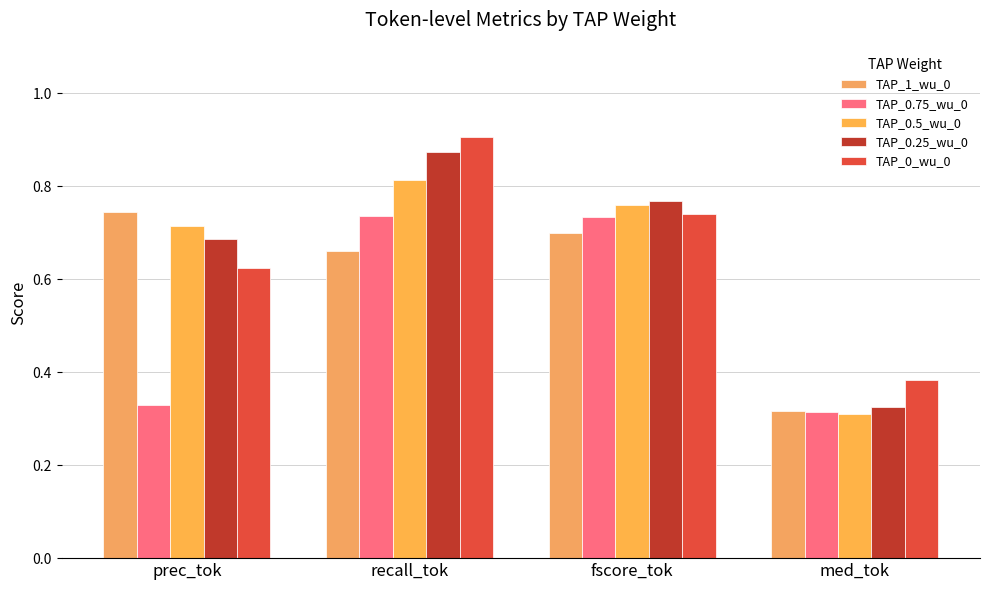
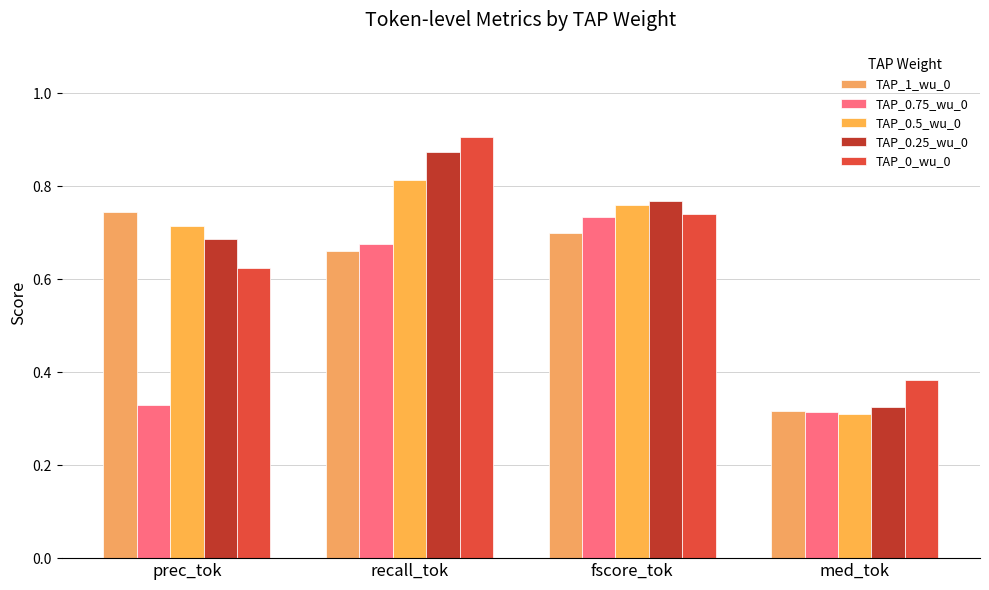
TAP_0.75_wu_0, recall_tok: 0.74 -> 0.68
